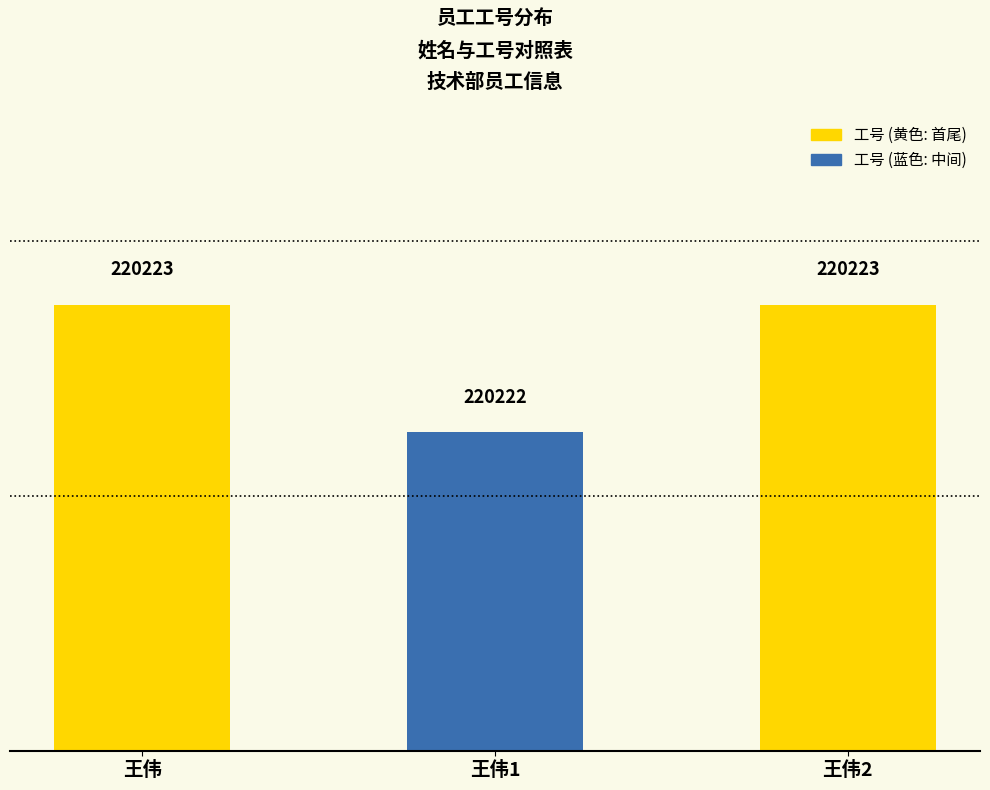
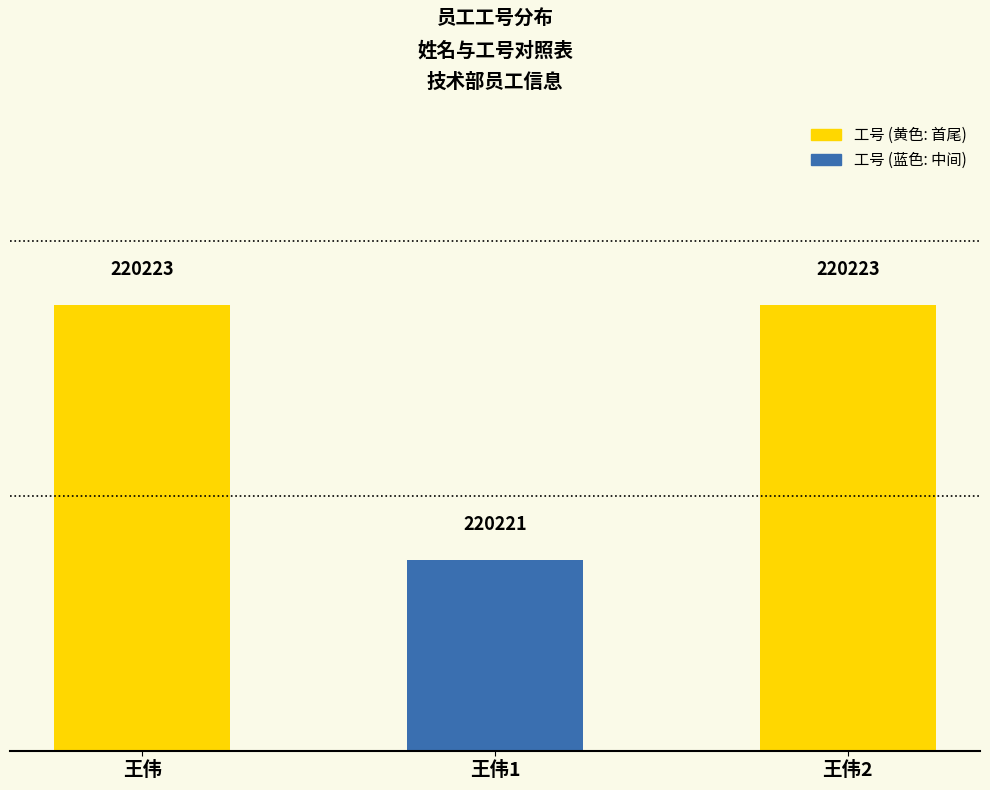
王伟1: 220222 -> 220221
